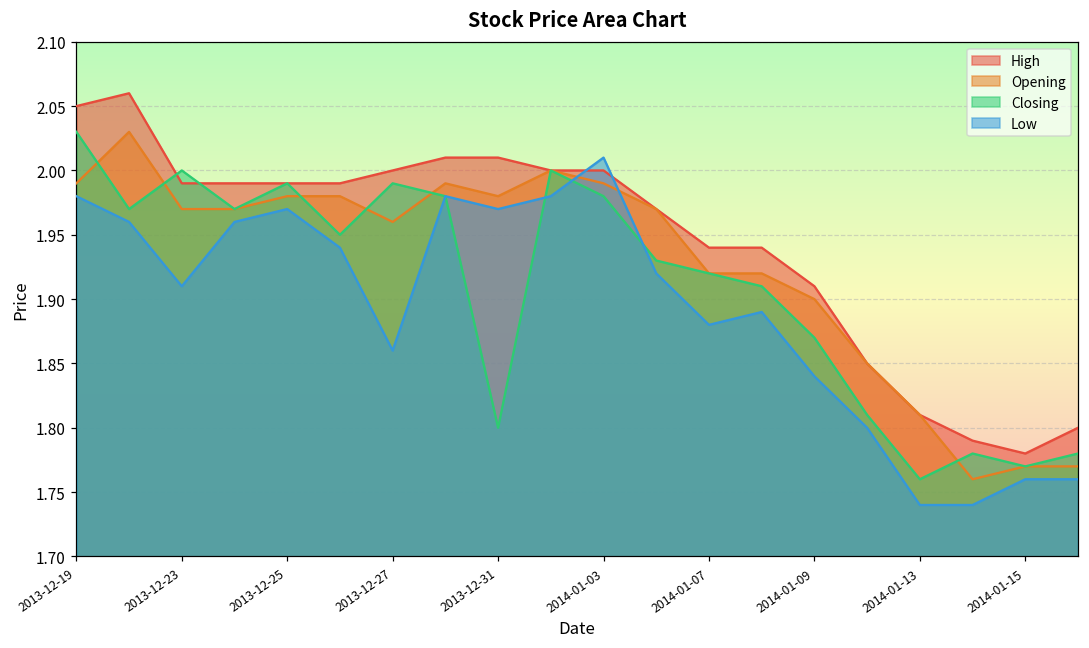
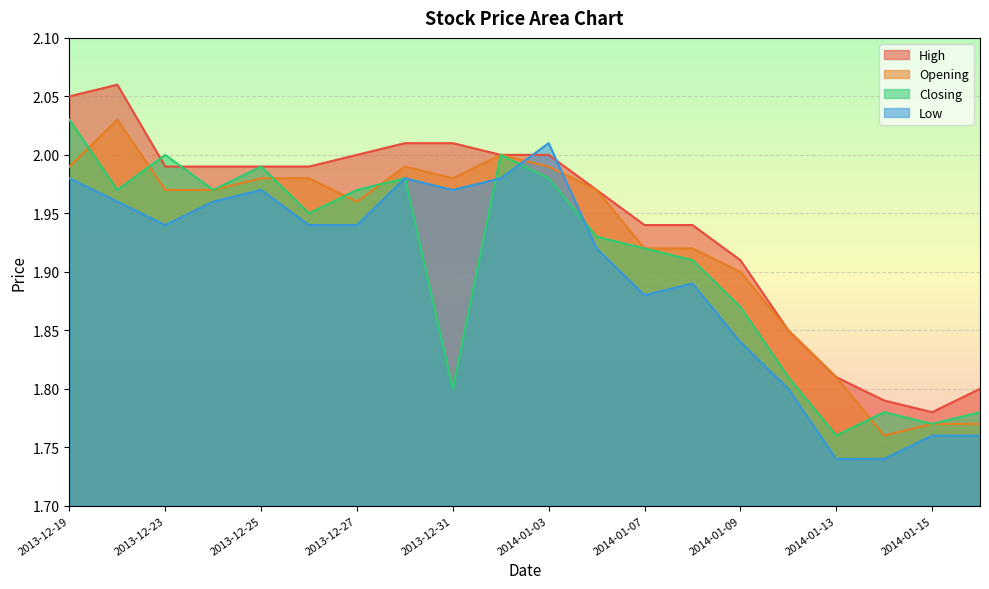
Low, 2013-12-23: 1.91 -> 1.94
Closing, 2013-12-27: 1.99 -> 1.97
Low, 2013-12-27: 1.86 -> 1.94
